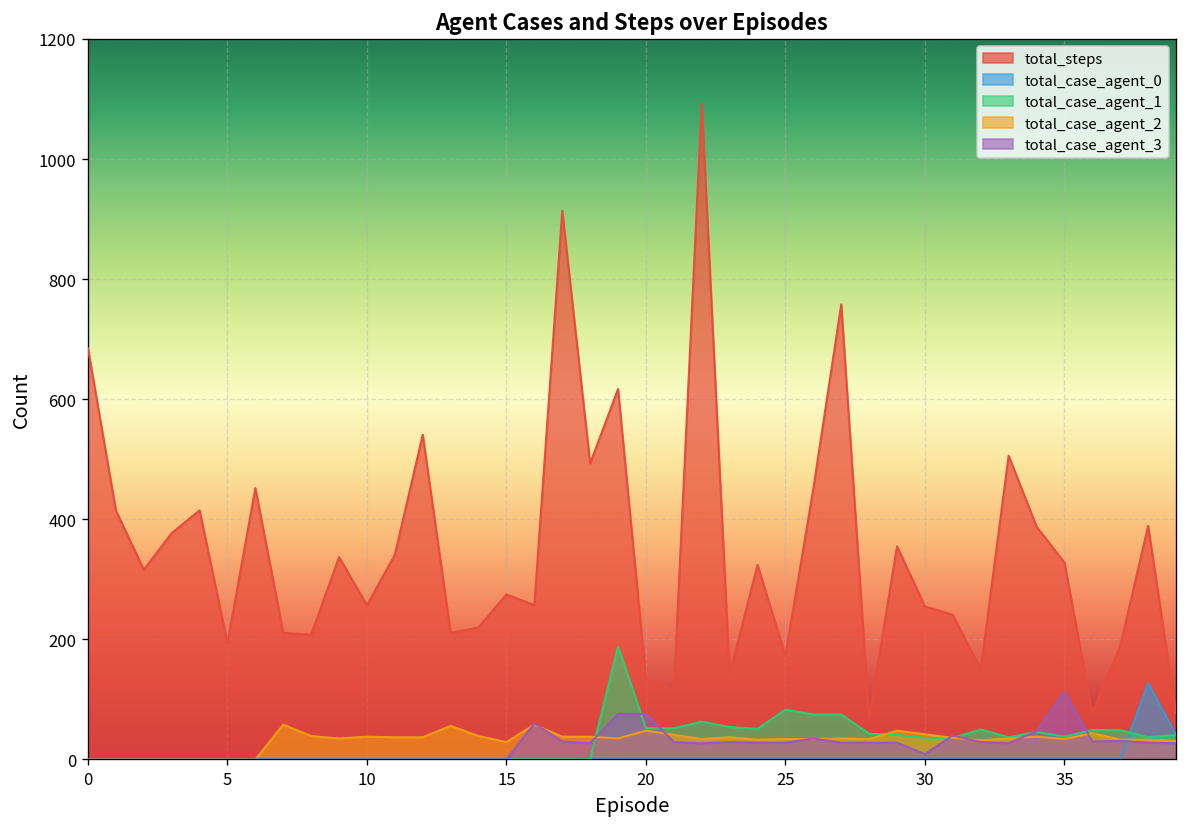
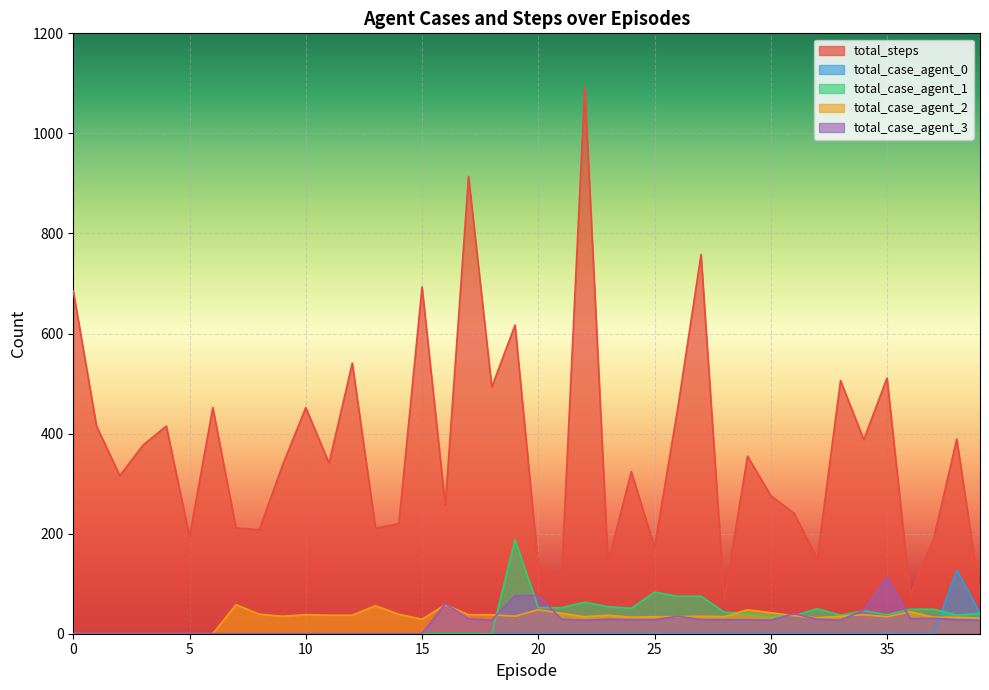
total_steps, 10: 260 -> 450
total_steps, 15: 280 -> 690
total_steps, 30: 260 -> 280
total_case_agent_3, 30: 10 -> 30
total_steps, 35: 330 -> 510
